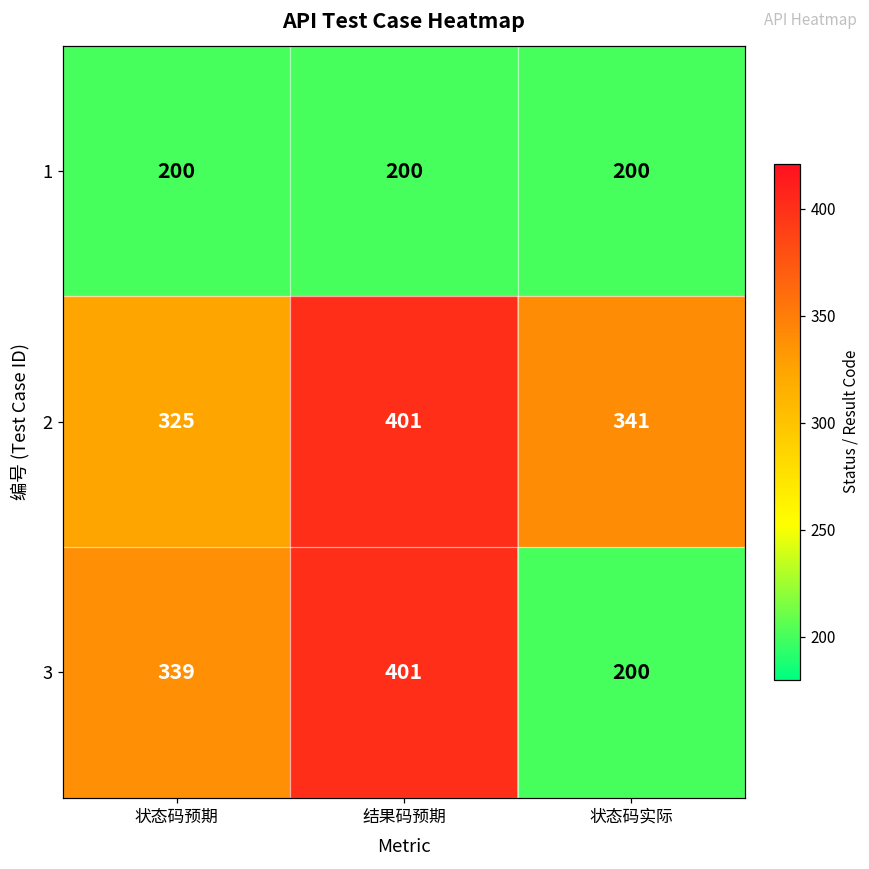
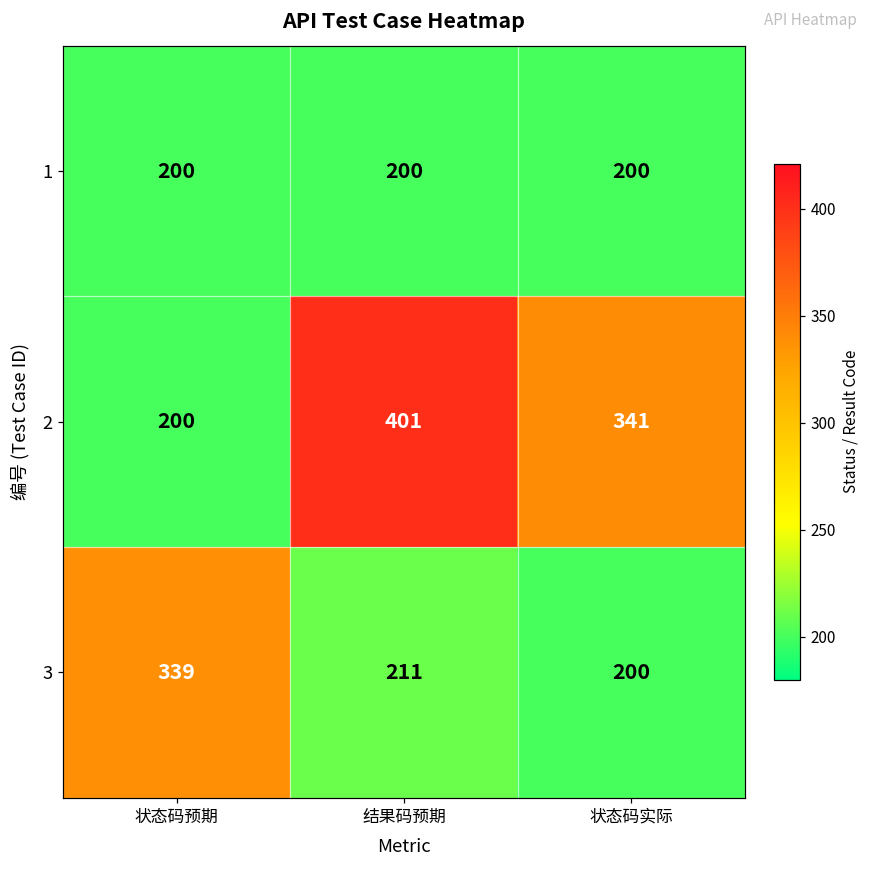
2, 状态码预期: 325 -> 200
3, 结果码预期: 401 -> 211
